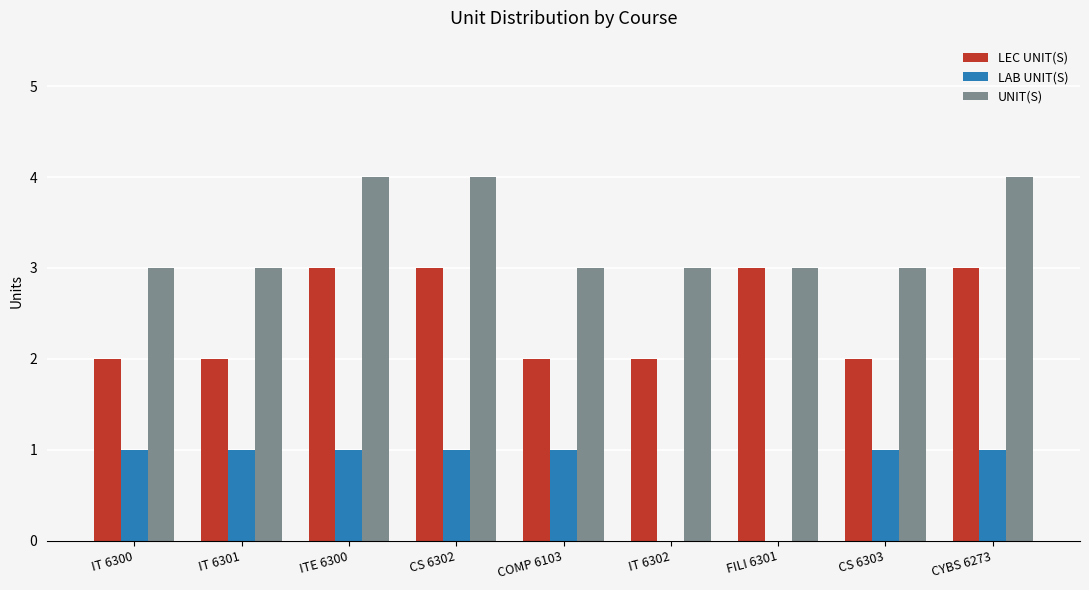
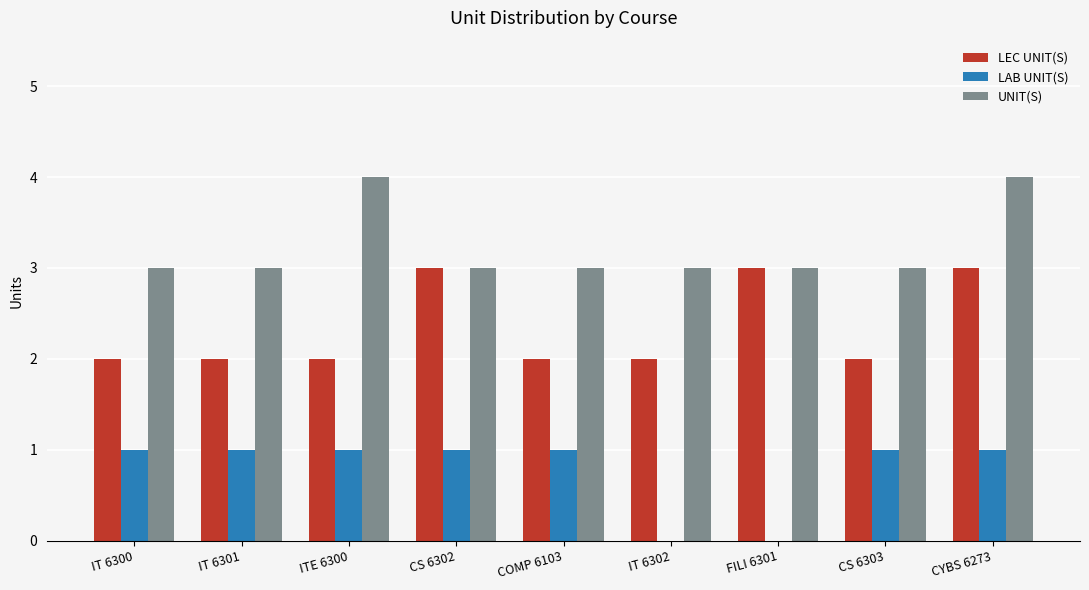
LEC UNIT(S), ITE 6300: 3 -> 2
UNIT(S), CS 6302: 4 -> 3
